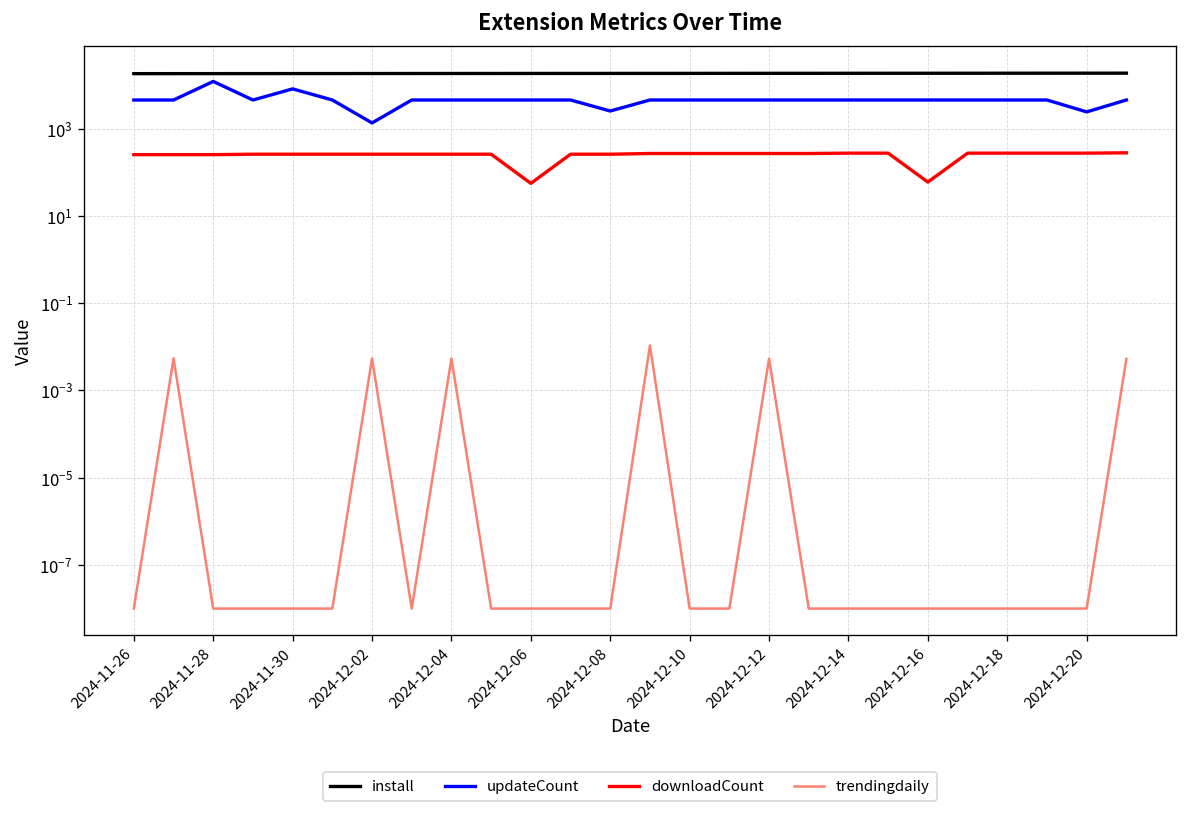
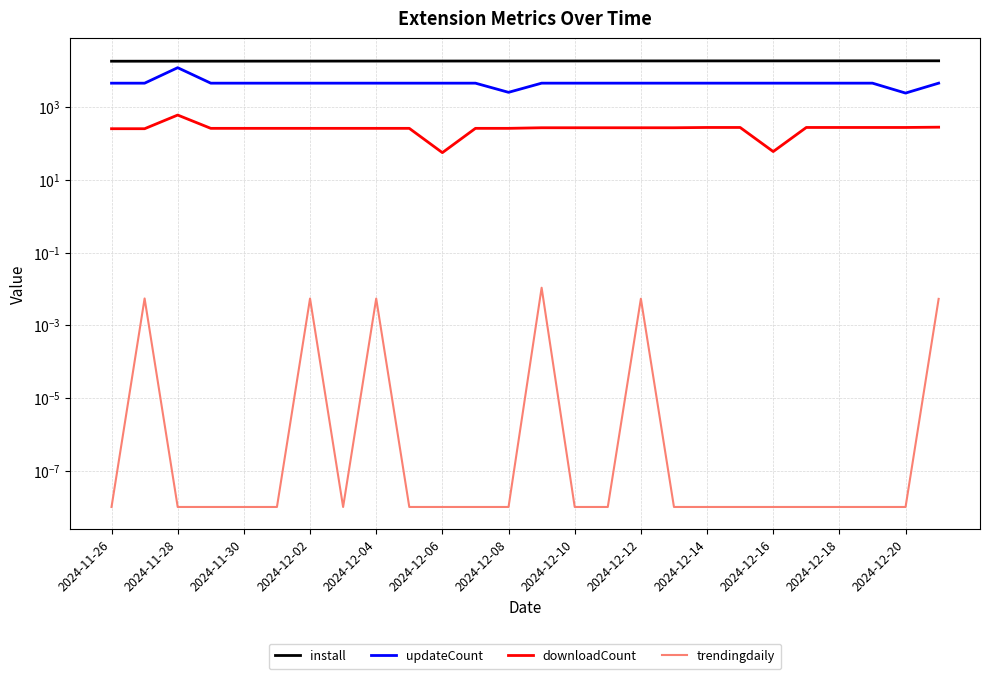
downloadCount, 2024-11-28: 300 -> 600
updateCount, 2024-11-30: 8000 -> 5000
updateCount, 2024-12-02: 1400 -> 5000
